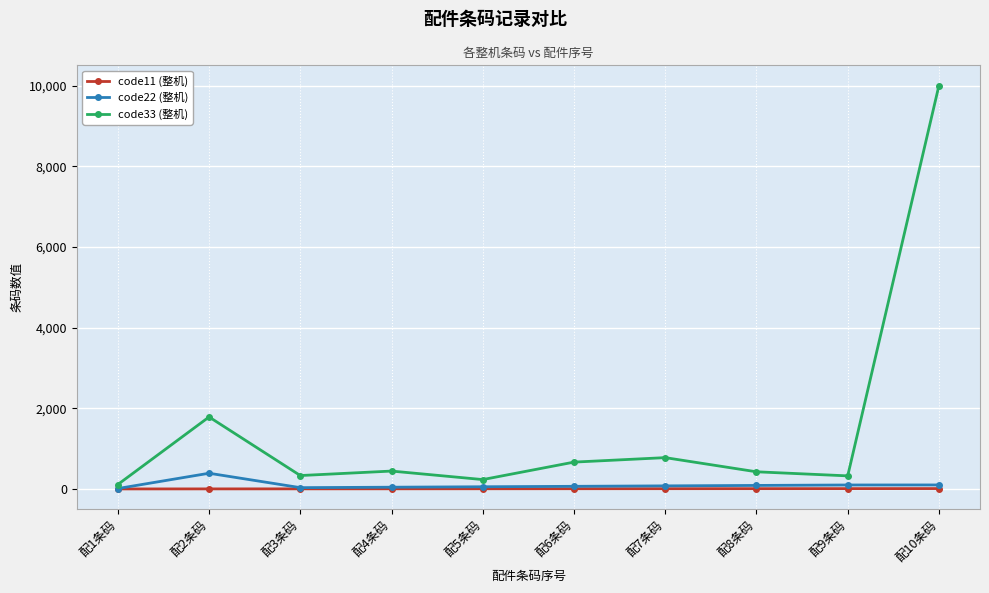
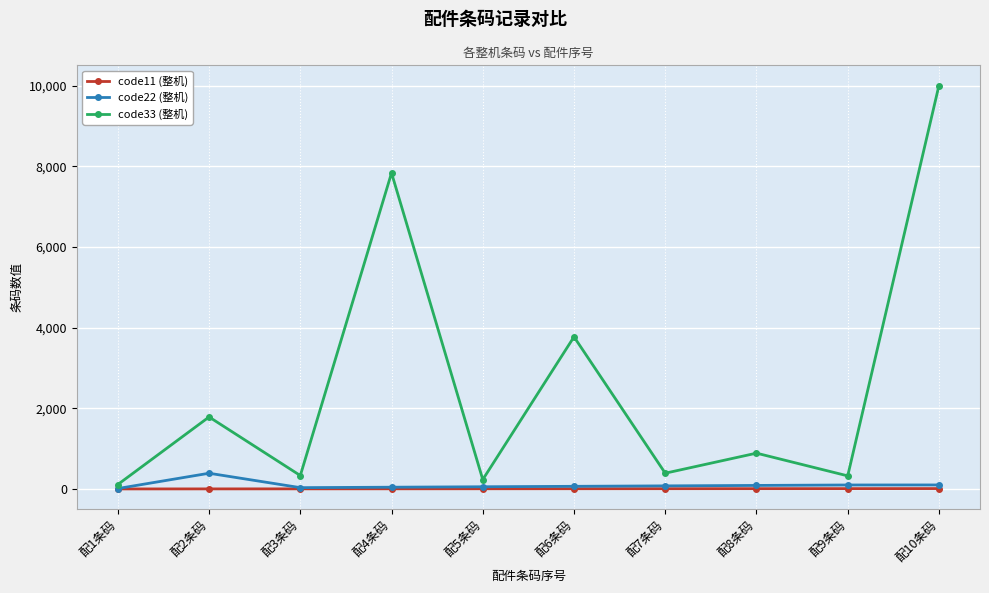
code33 (整机), 配4条码: 400 -> 7,800
code33 (整机), 配6条码: 700 -> 3,800
code33 (整机), 配7条码: 800 -> 400
code33 (整机), 配8条码: 400 -> 900
